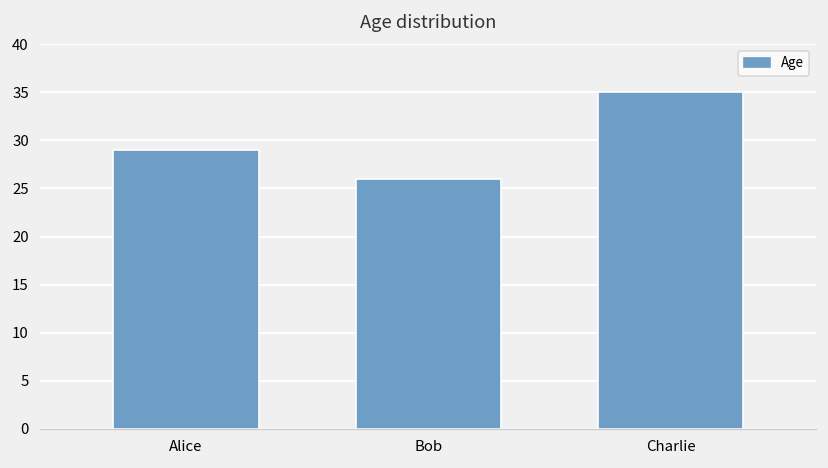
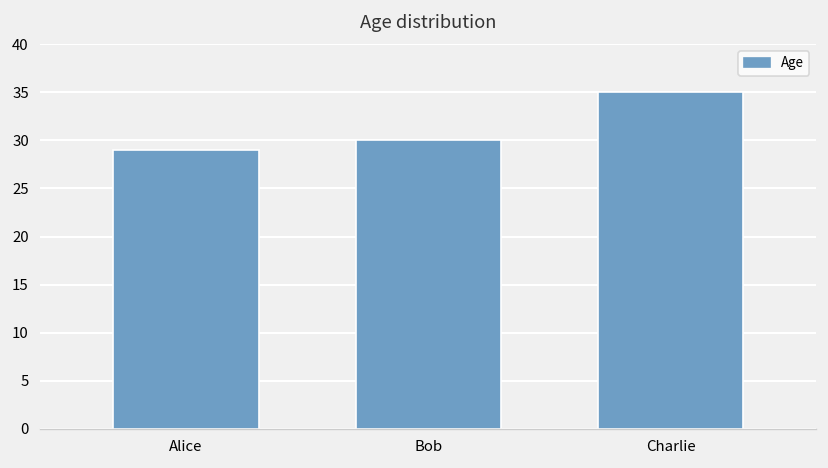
Bob: 26 -> 30
